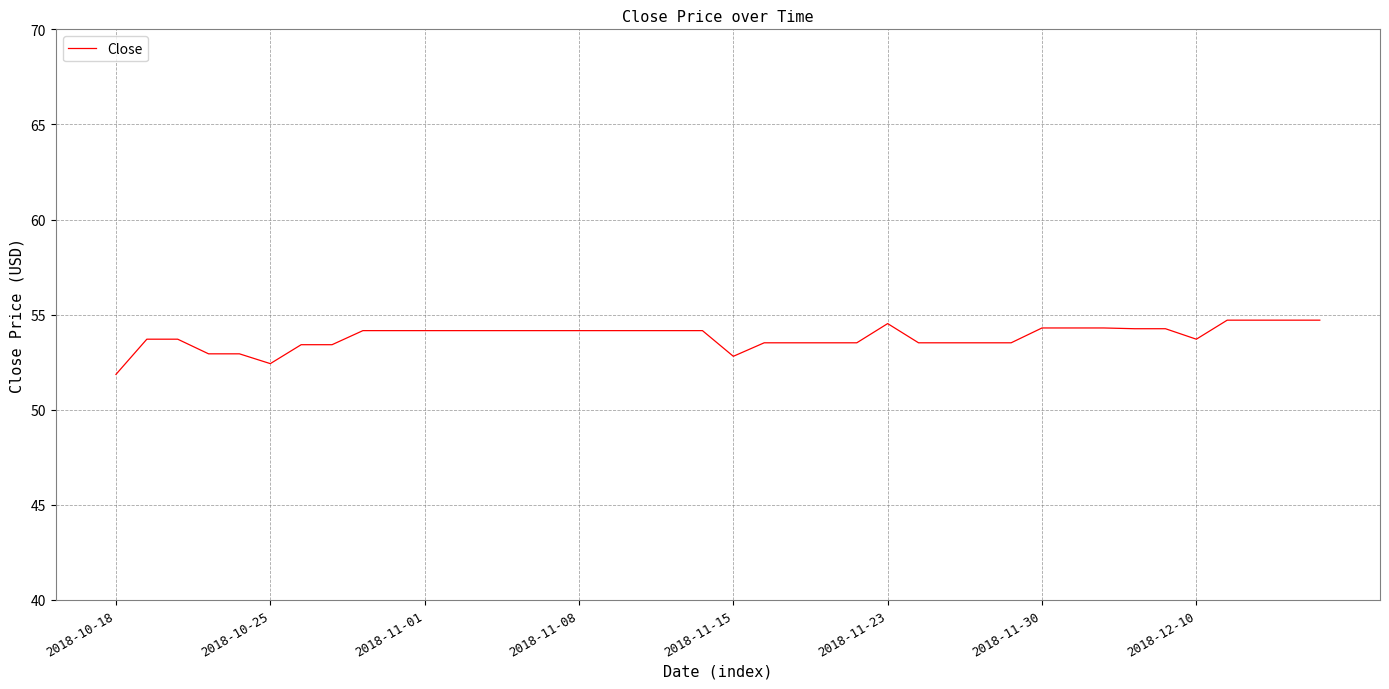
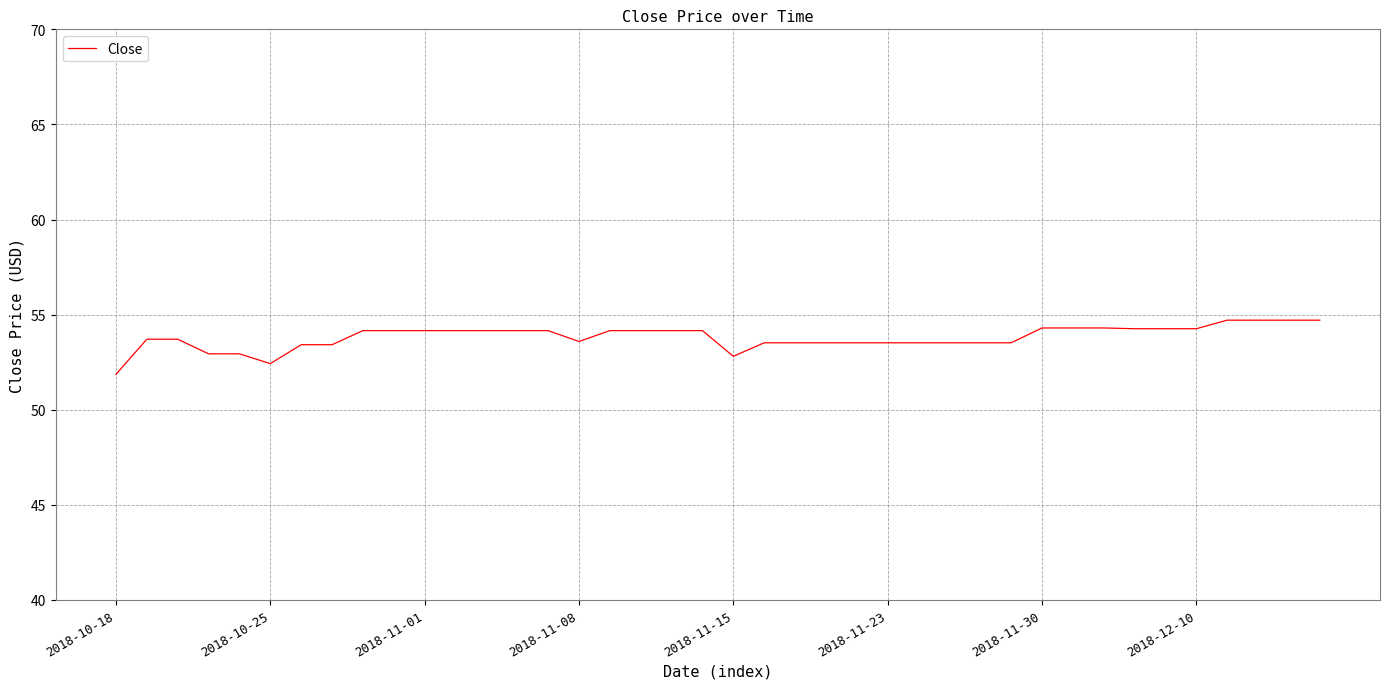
2018-11-08: 54.2 -> 53.6
2018-11-23: 54.5 -> 53.5
2018-12-10: 53.7 -> 54.3
